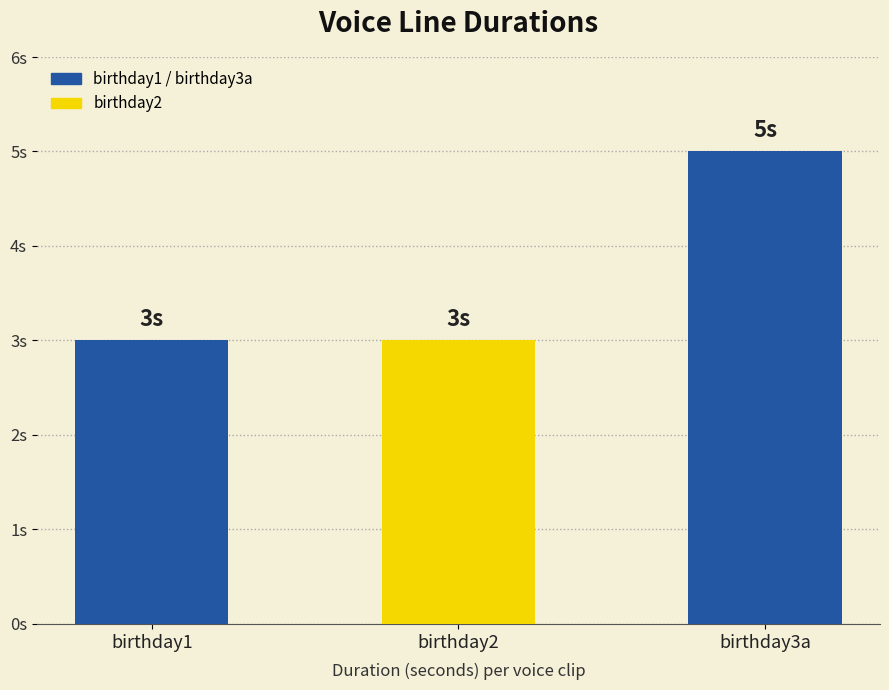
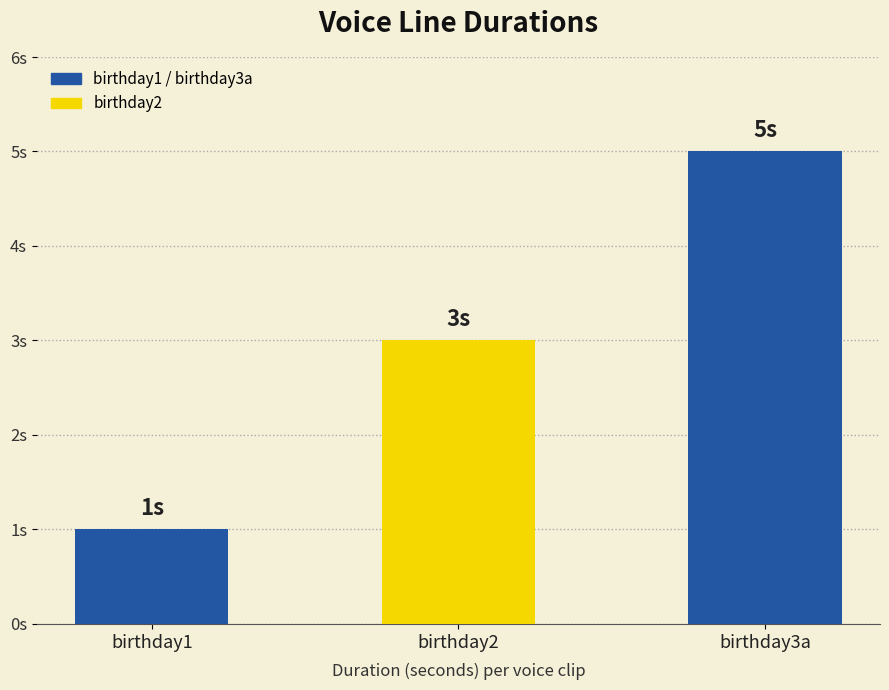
birthday1: 3s -> 1s
